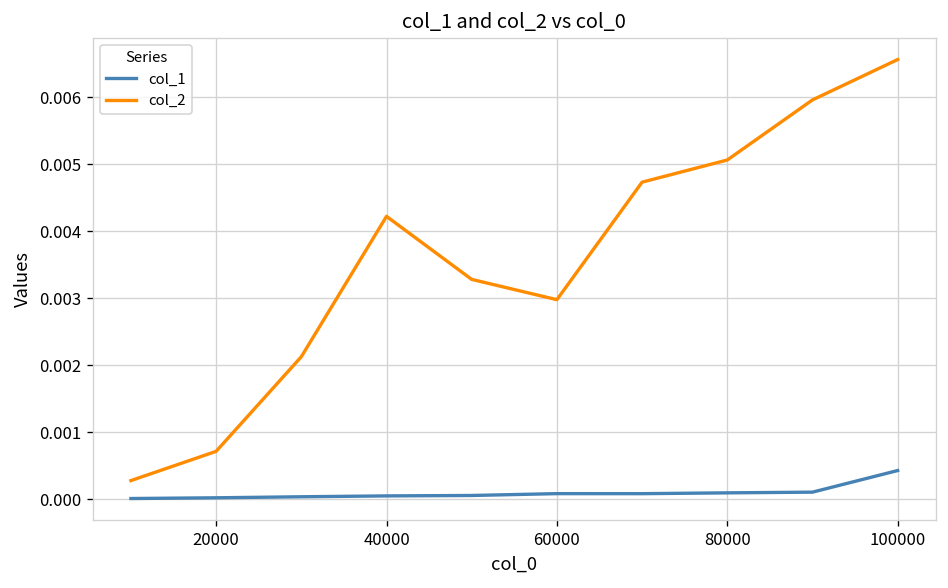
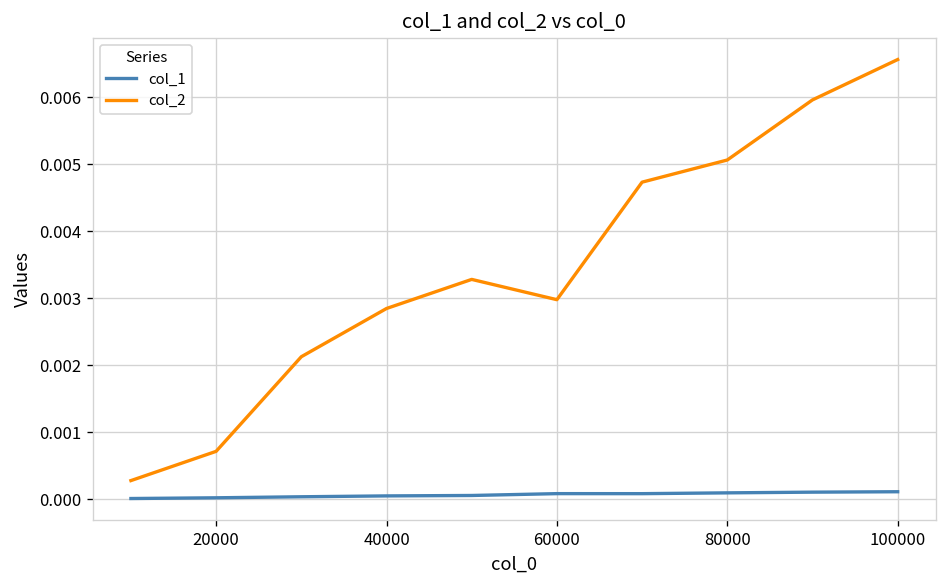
col_2, 40000: 0.0042 -> 0.0028
col_1, 100000: 0.0004 -> 0.0001
